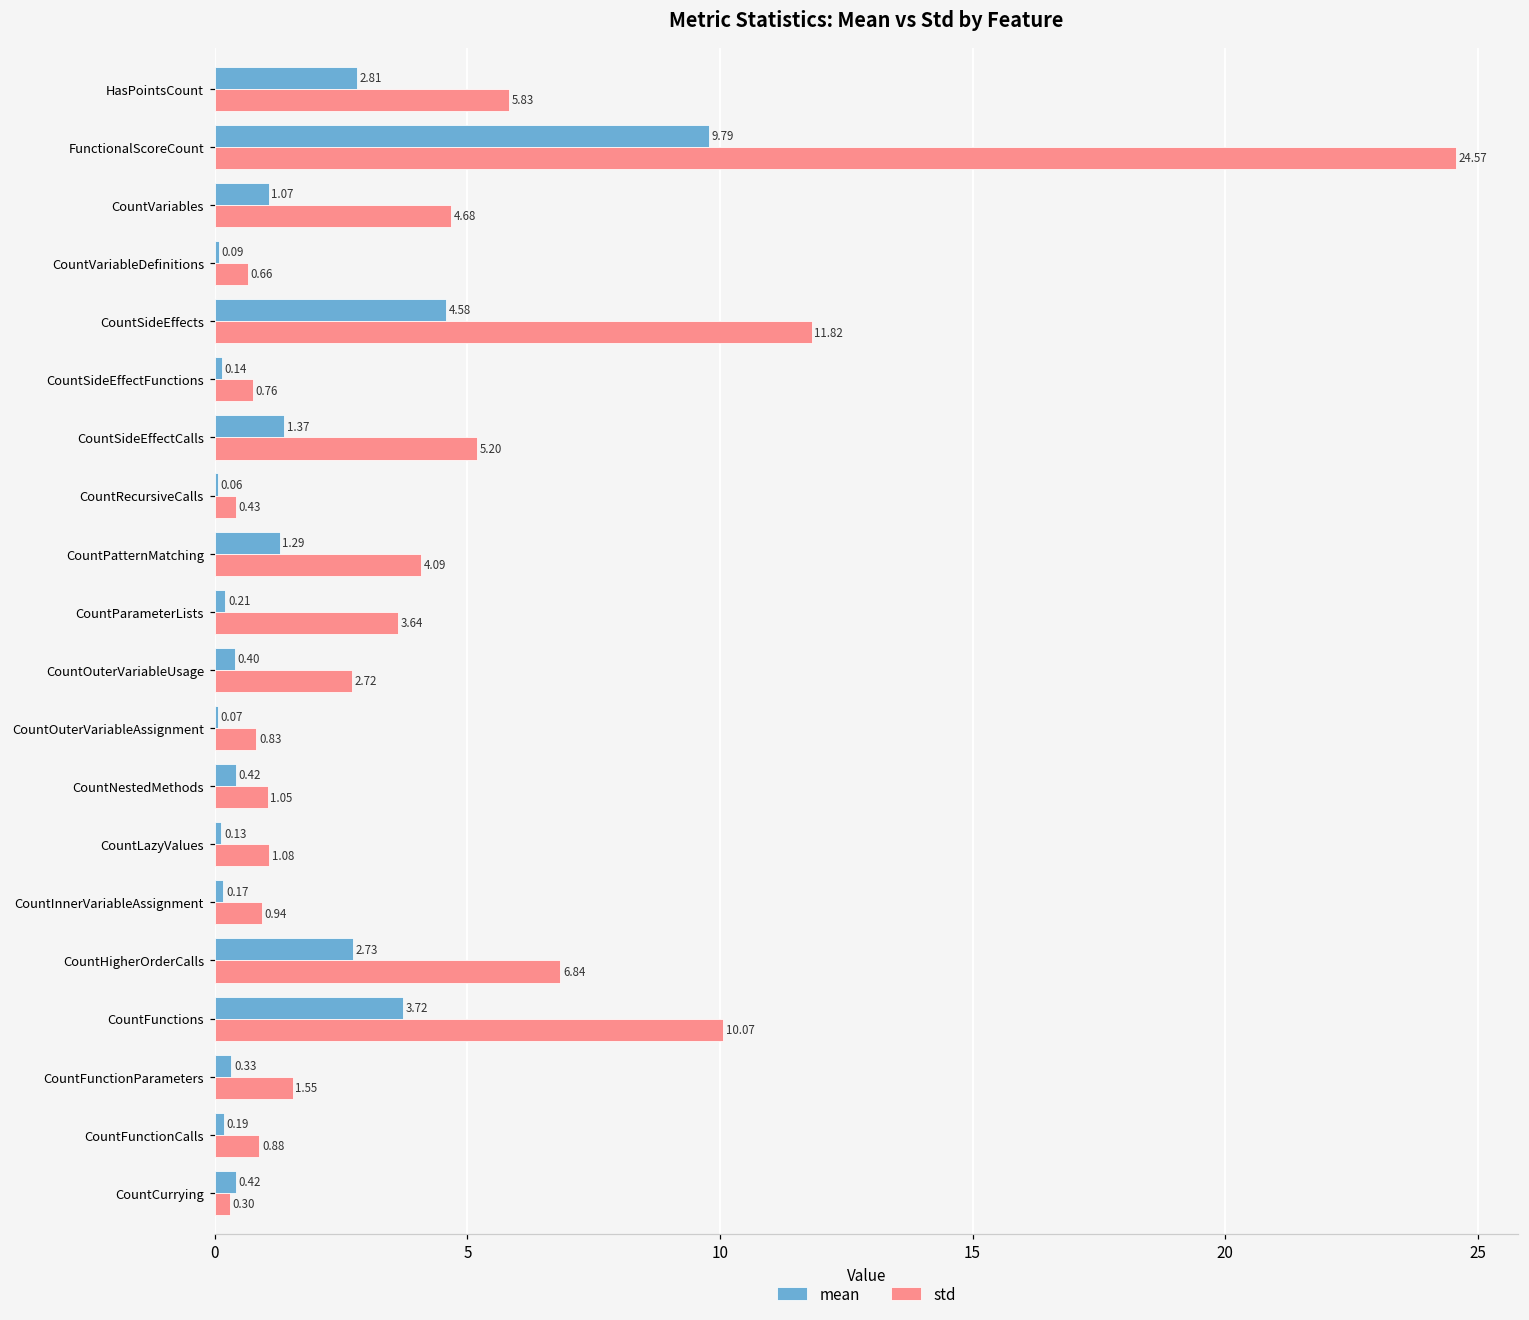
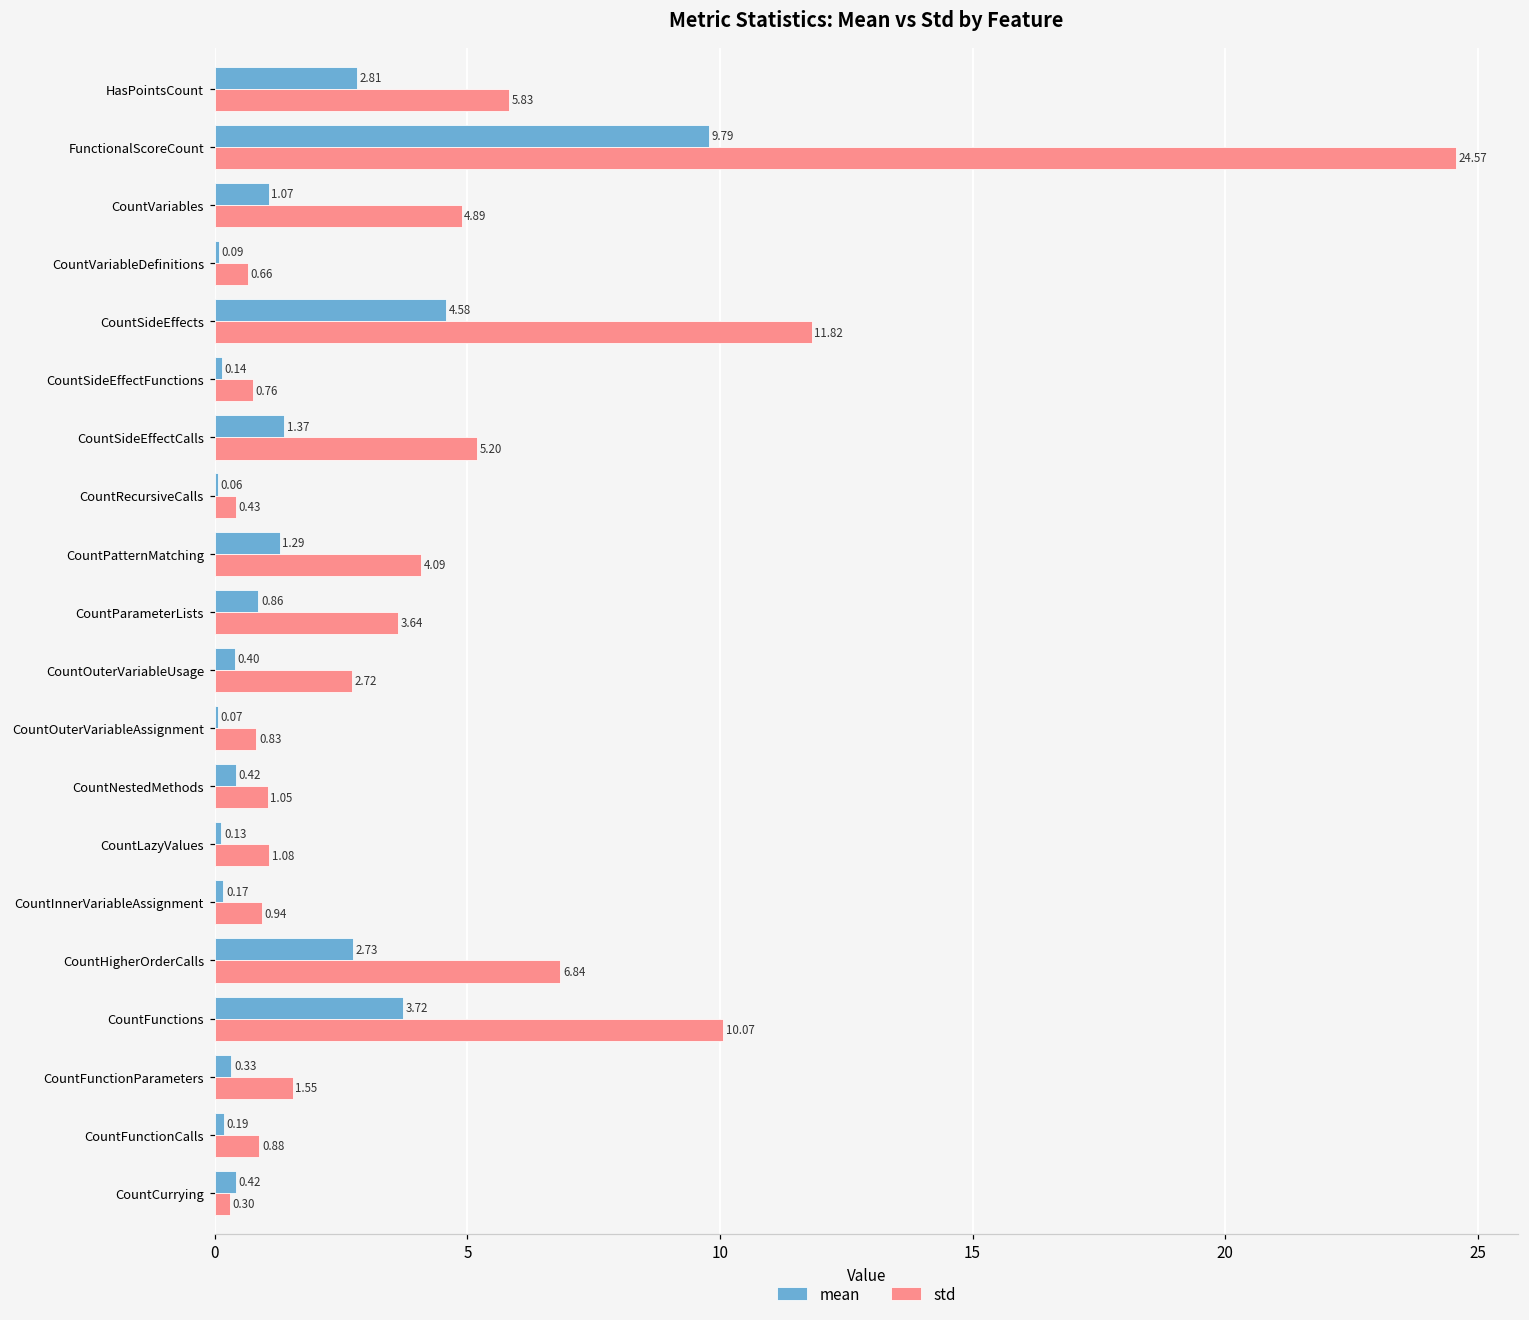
std, CountVariables: 4.68 -> 4.89
mean, CountParameterLists: 0.21 -> 0.86
